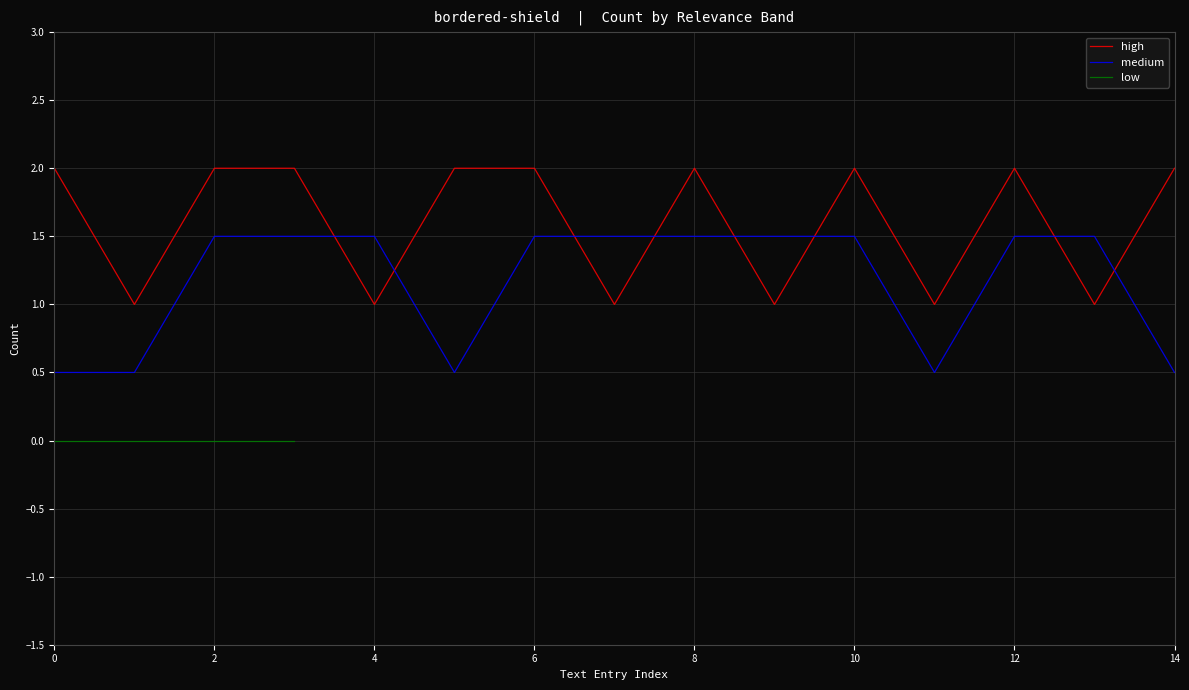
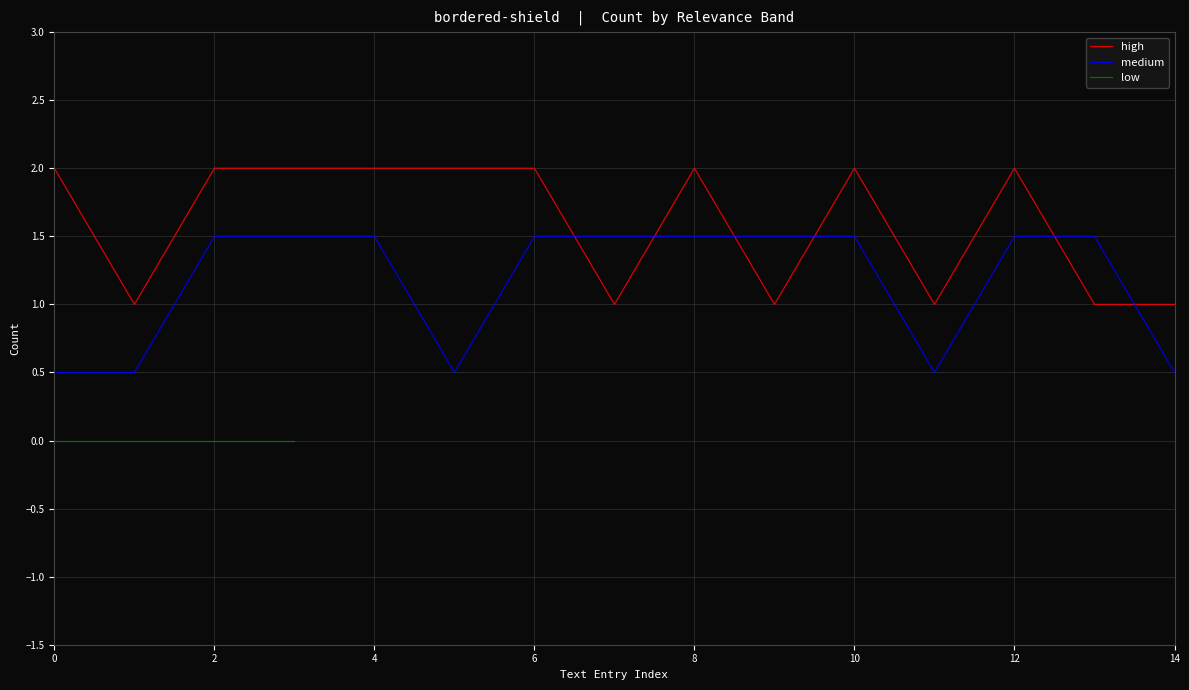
high, 4: 1 -> 2
high, 14: 2 -> 1
